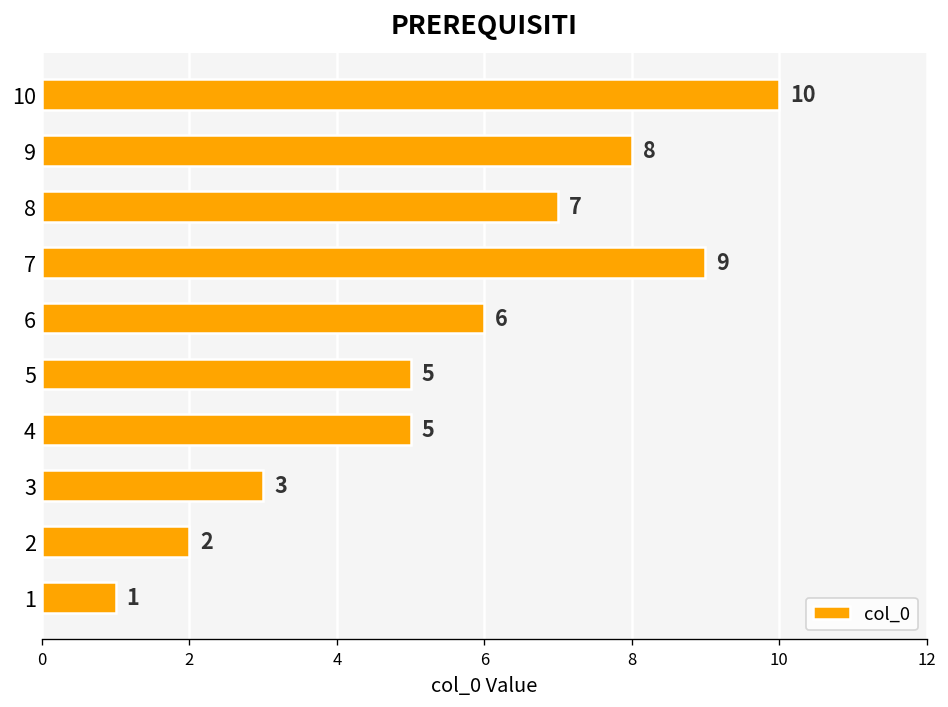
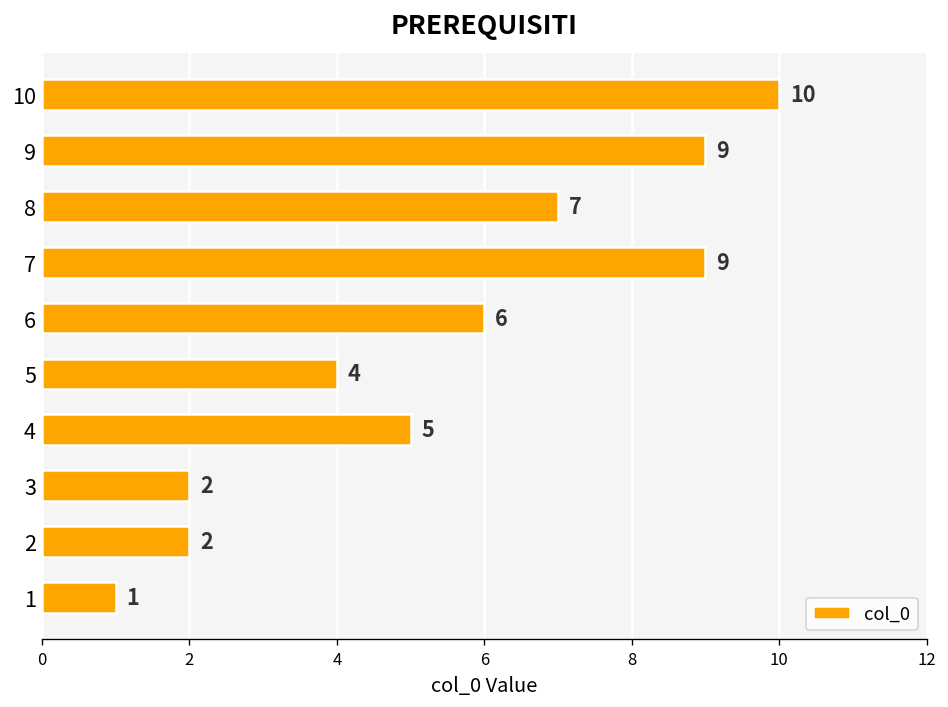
9: 8 -> 9
5: 5 -> 4
3: 3 -> 2
